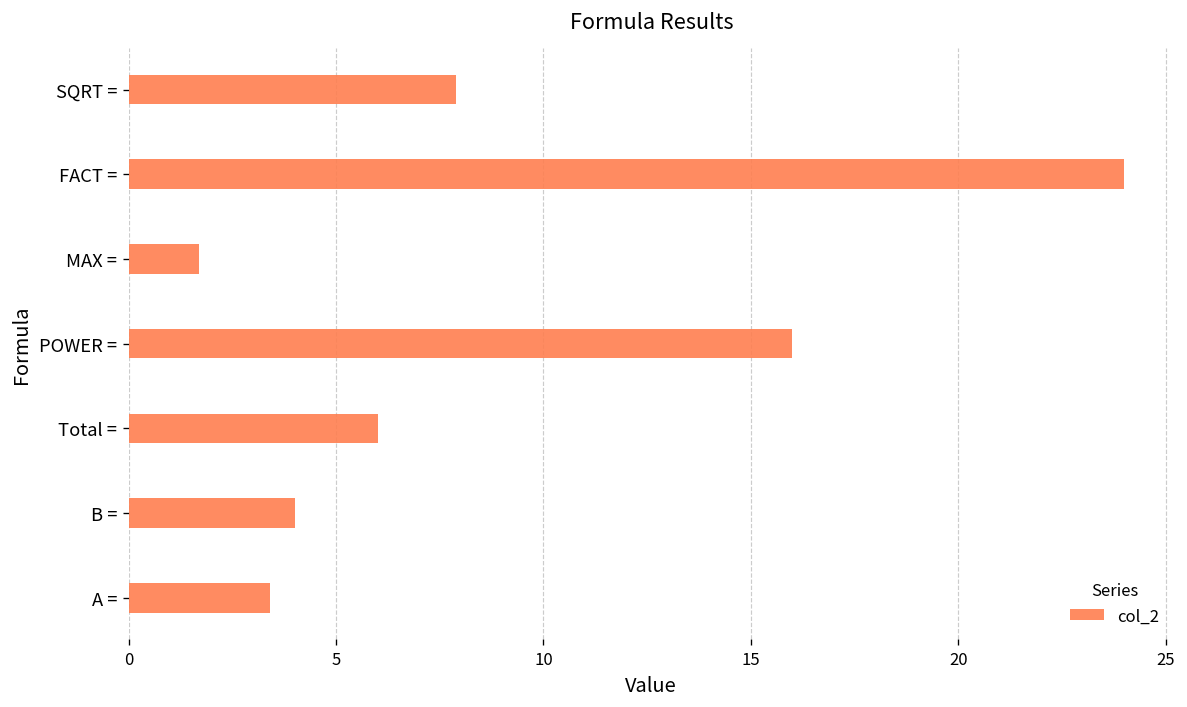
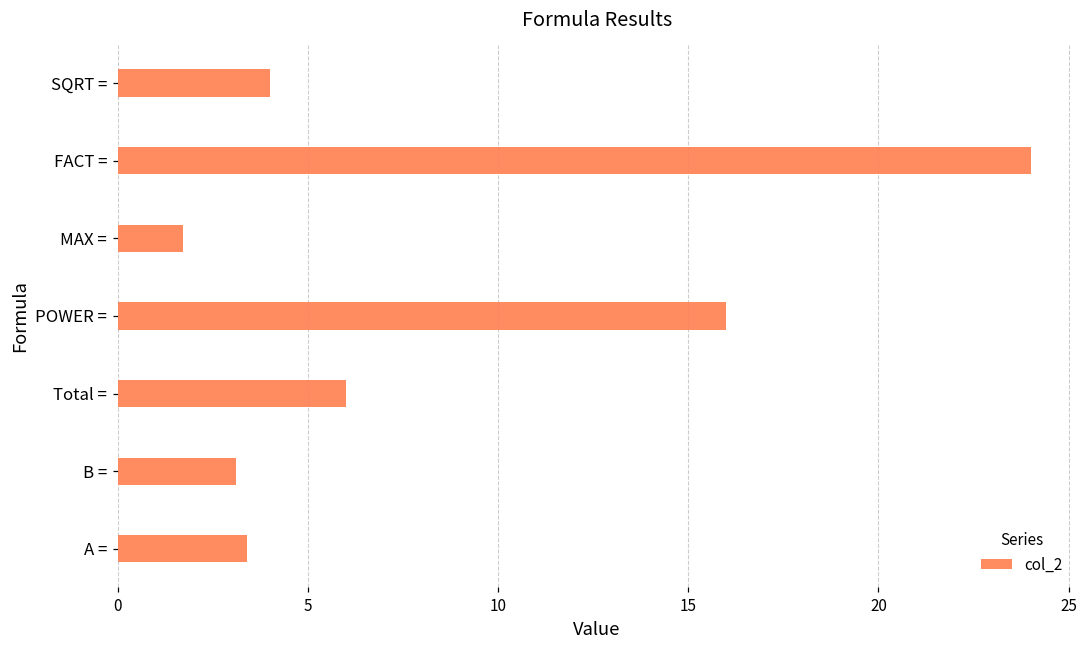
SQRT =: 7.9 -> 4.0
B =: 4.0 -> 3.1
